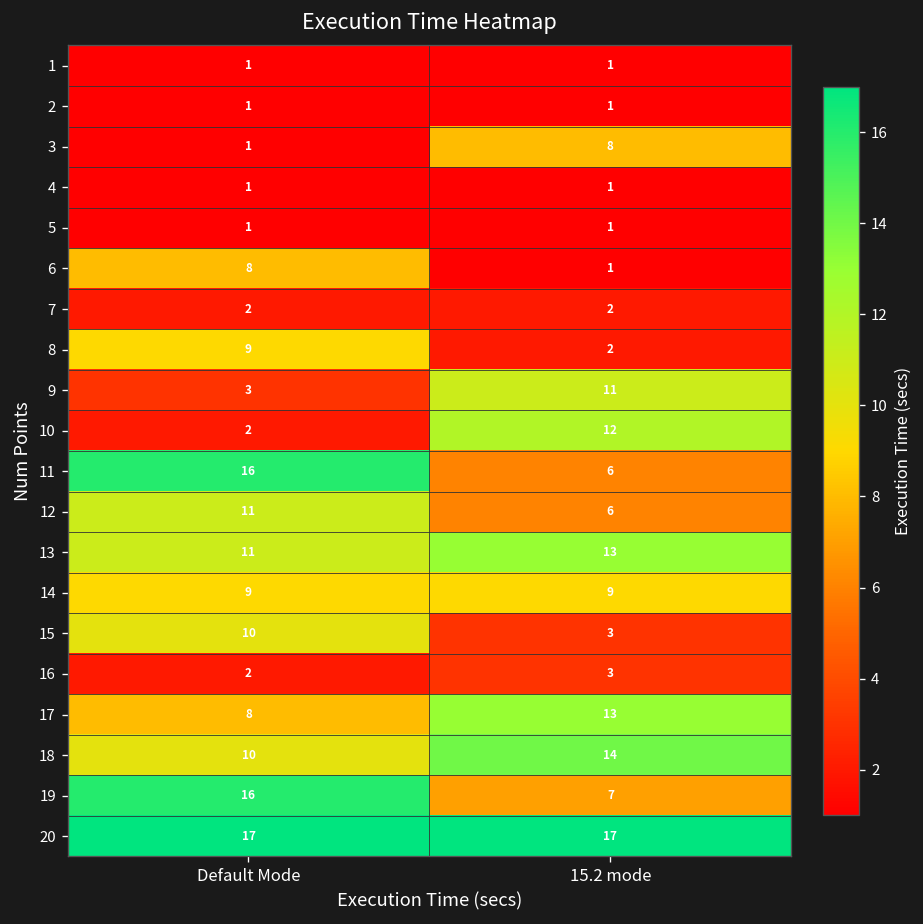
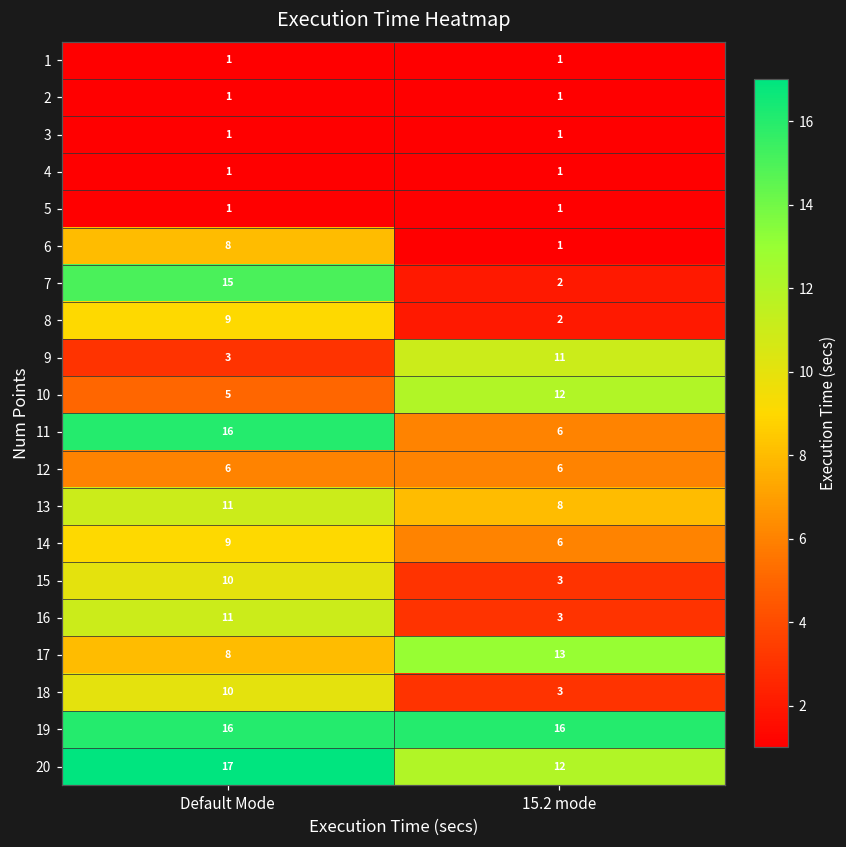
3, 15.2 mode: 8 -> 1
7, Default Mode: 2 -> 15
10, Default Mode: 2 -> 5
12, Default Mode: 11 -> 6
13, 15.2 mode: 13 -> 8
14, 15.2 mode: 9 -> 6
16, Default Mode: 2 -> 11
18, 15.2 mode: 14 -> 3
19, 15.2 mode: 7 -> 16
20, 15.2 mode: 17 -> 12
